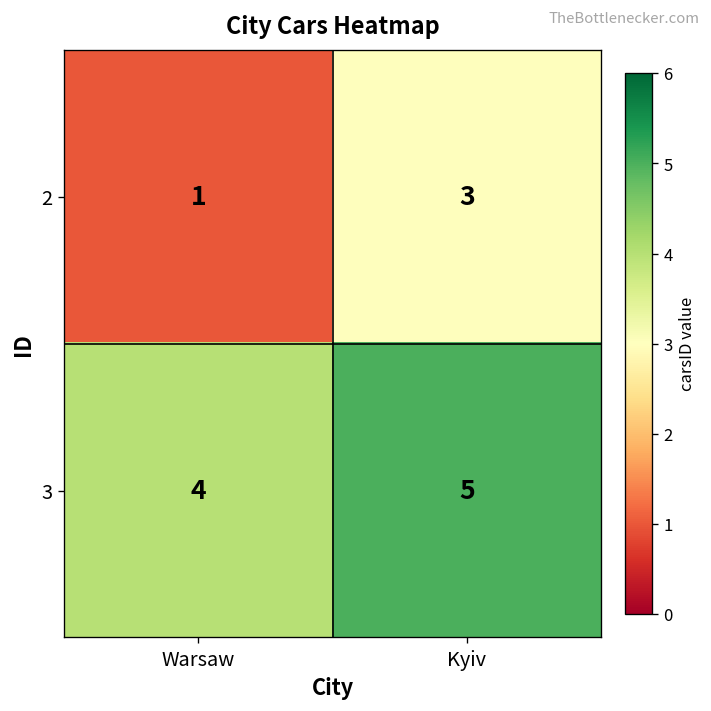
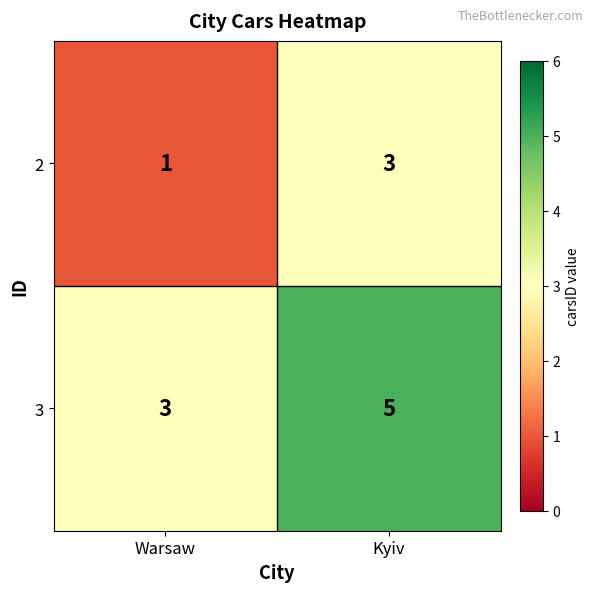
3, Warsaw: 4 -> 3
